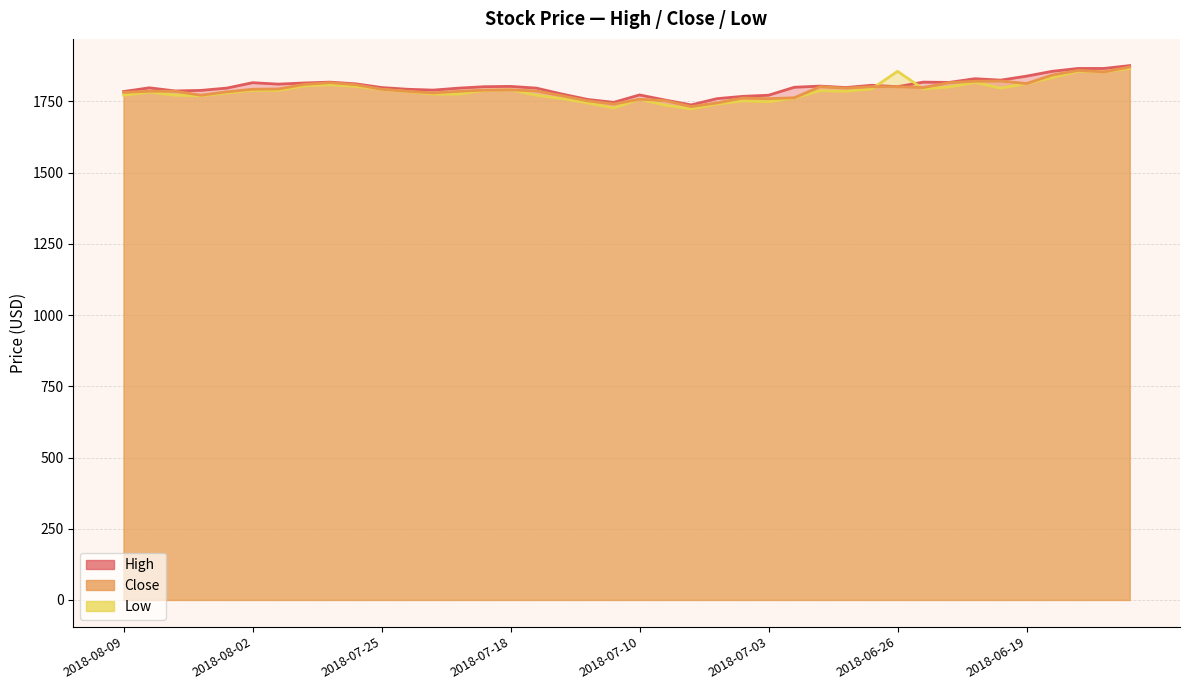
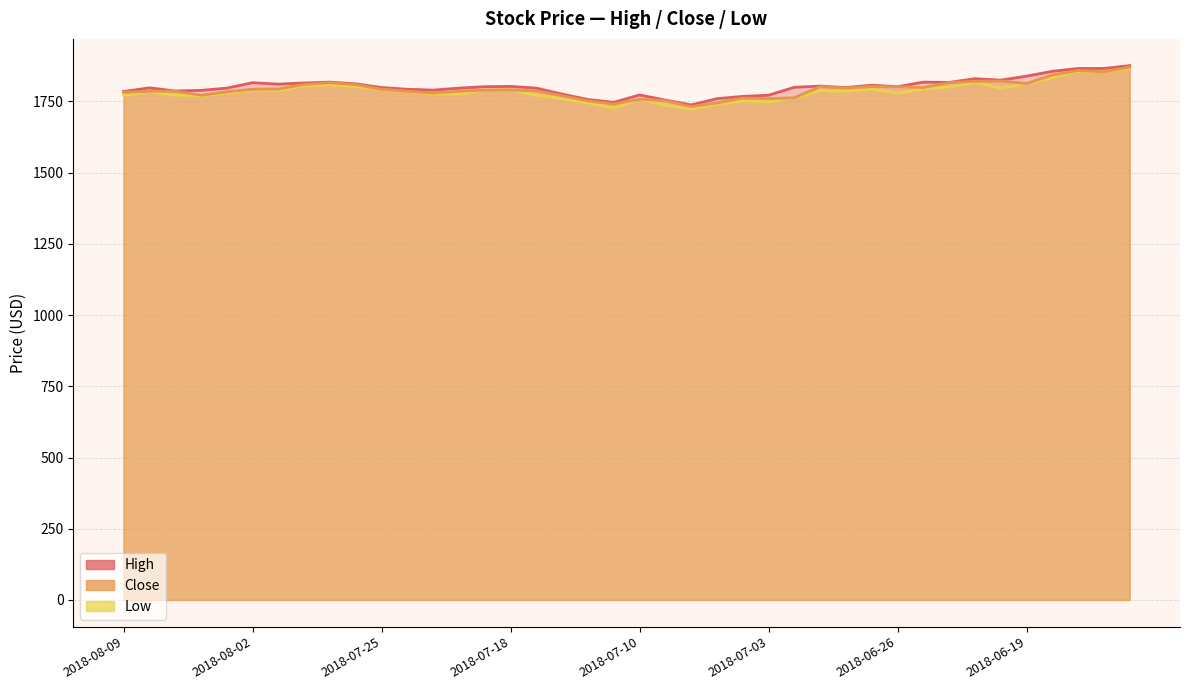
Low, 2018-06-26: 1860 -> 1780
